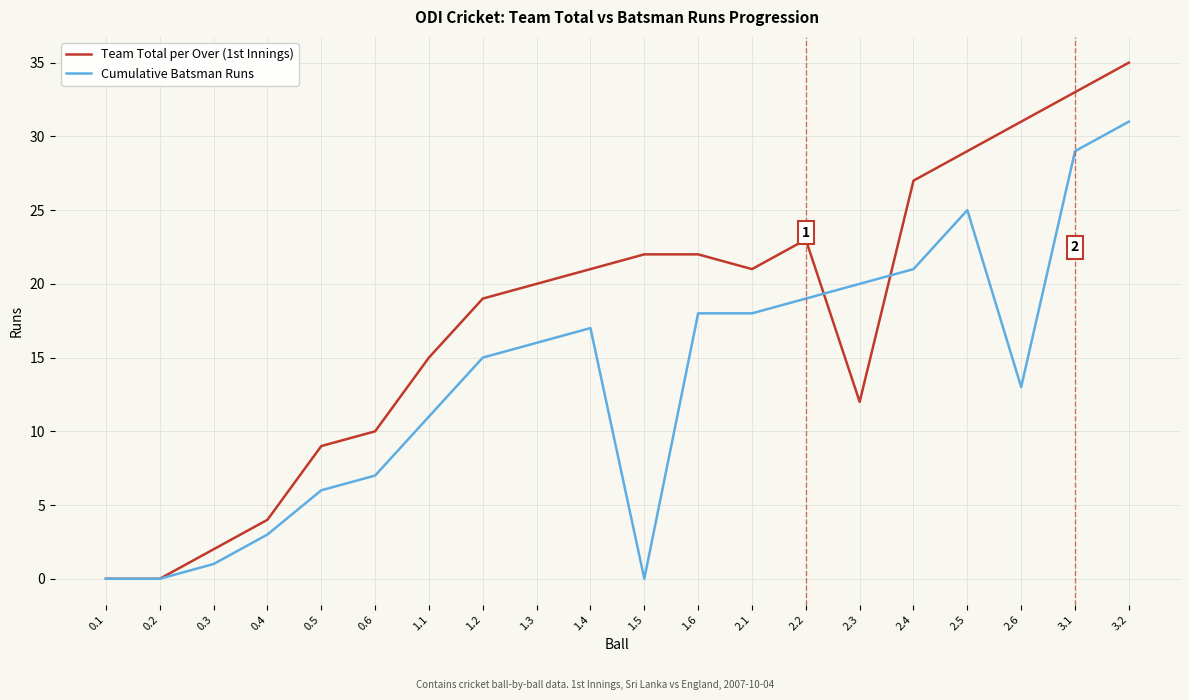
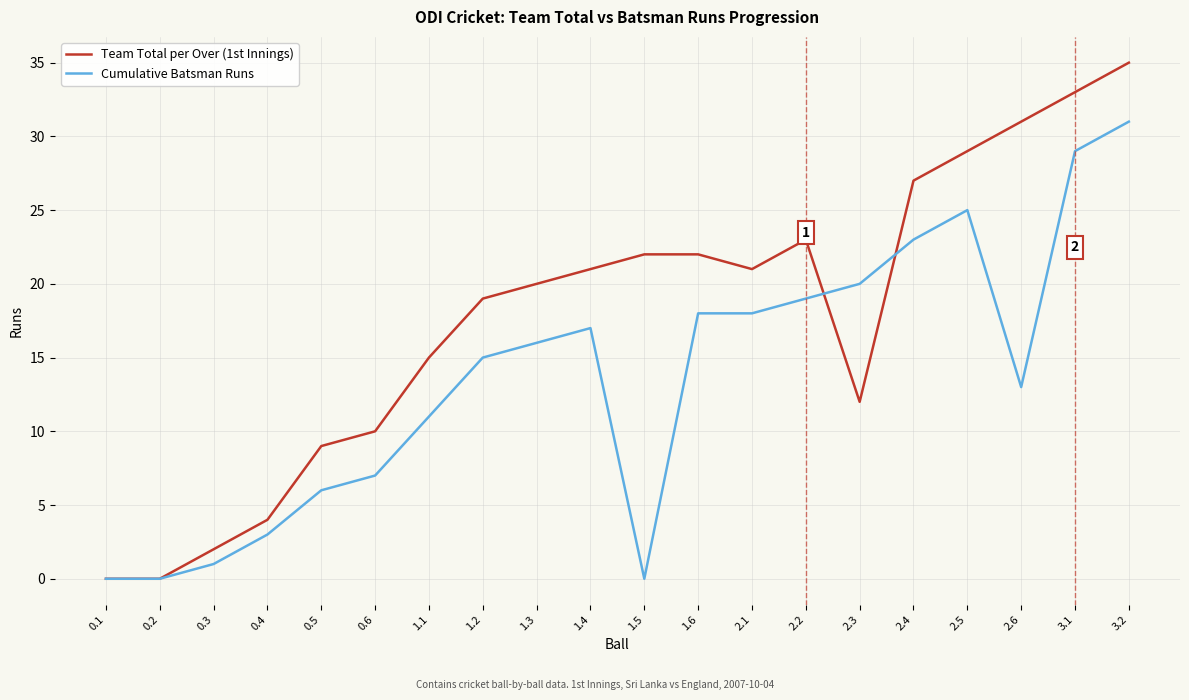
Cumulative Batsman Runs, 2.4: 21 -> 23
